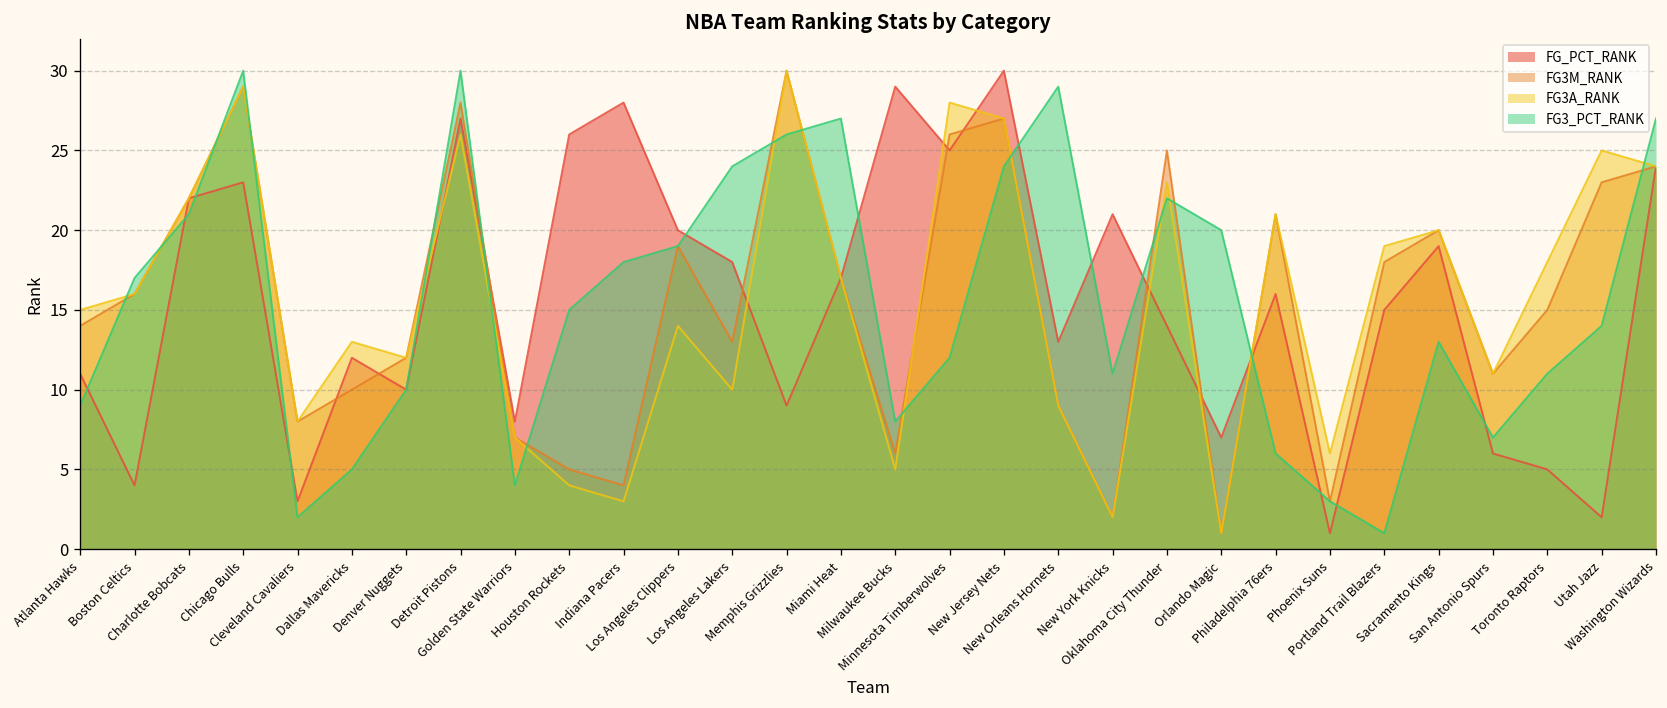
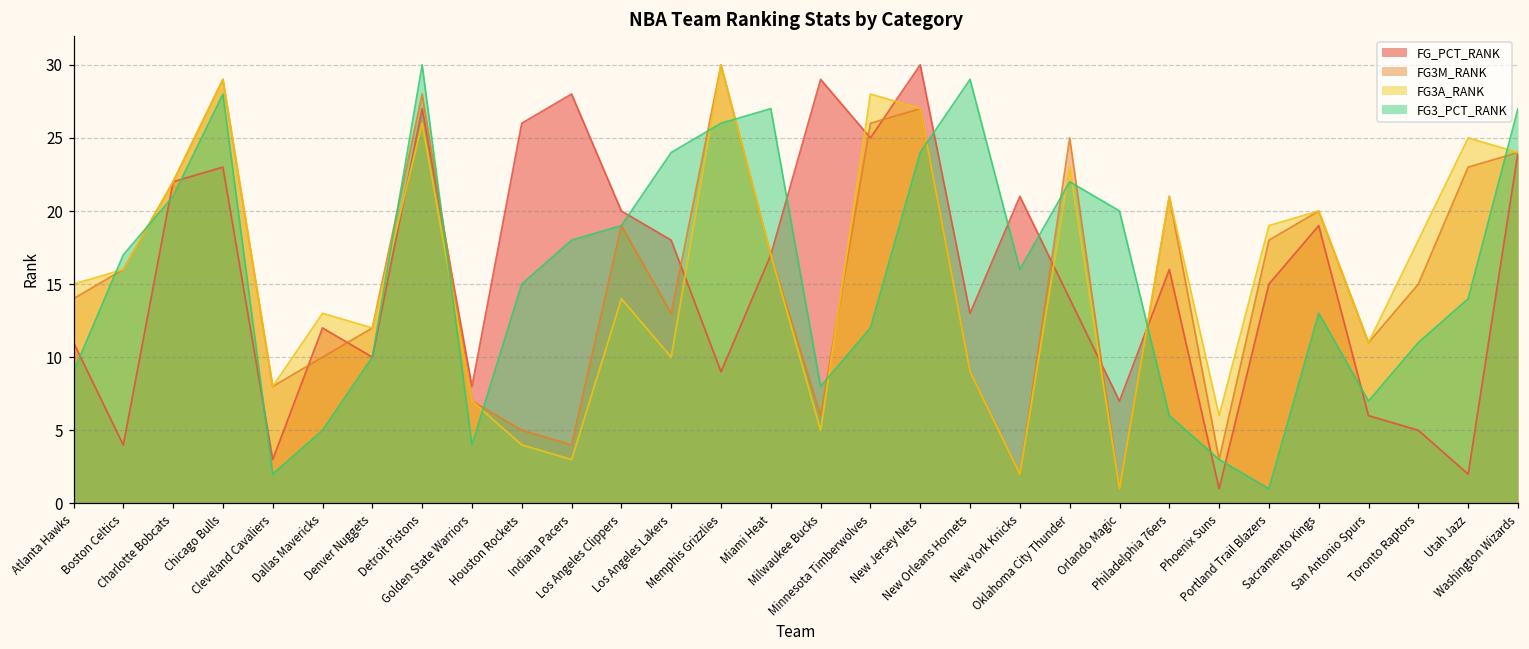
FG3_PCT_RANK, Chicago Bulls: 30 -> 28
FG3_PCT_RANK, New York Knicks: 11 -> 16
